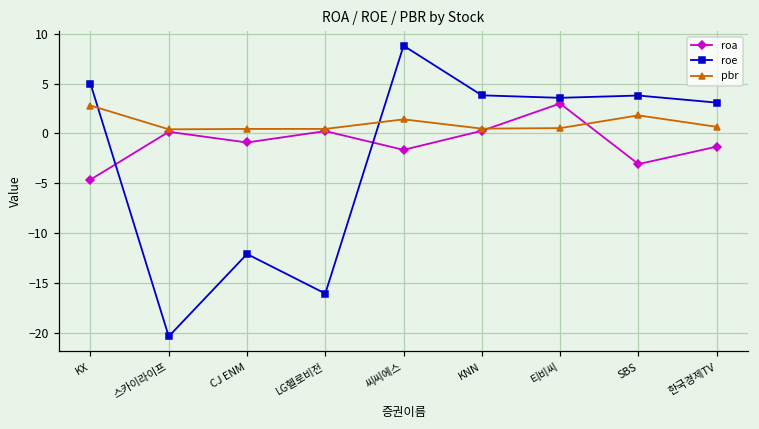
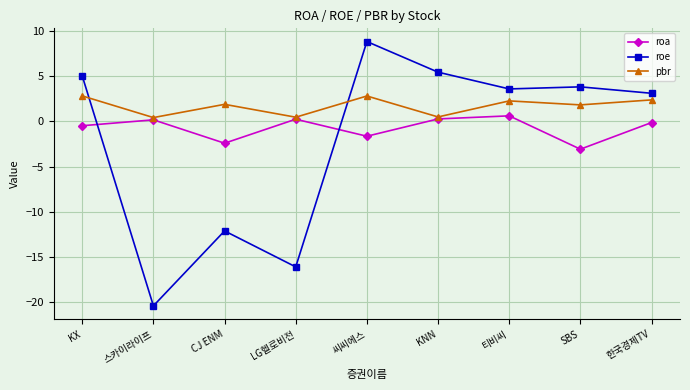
roa, KX: -5 -> 0
roa, CJ ENM: -1 -> -2
pbr, CJ ENM: 0 -> 2
pbr, 씨씨에스: 1 -> 3
roe, KNN: 4 -> 5
roa, 티비씨: 3 -> 1
pbr, 티비씨: 1 -> 2
roa, 한국경제TV: -1 -> 0
pbr, 한국경제TV: 1 -> 2
